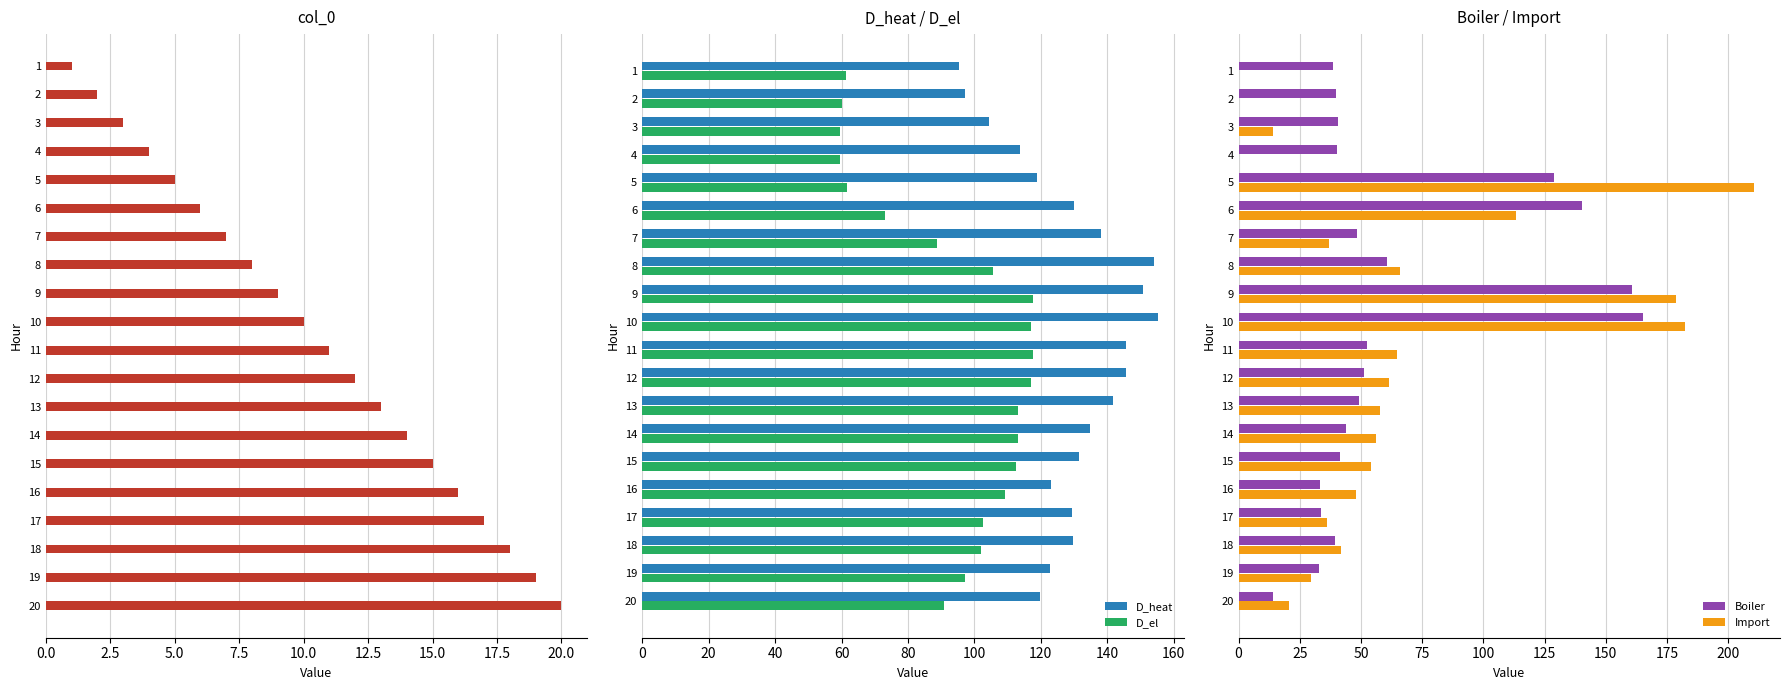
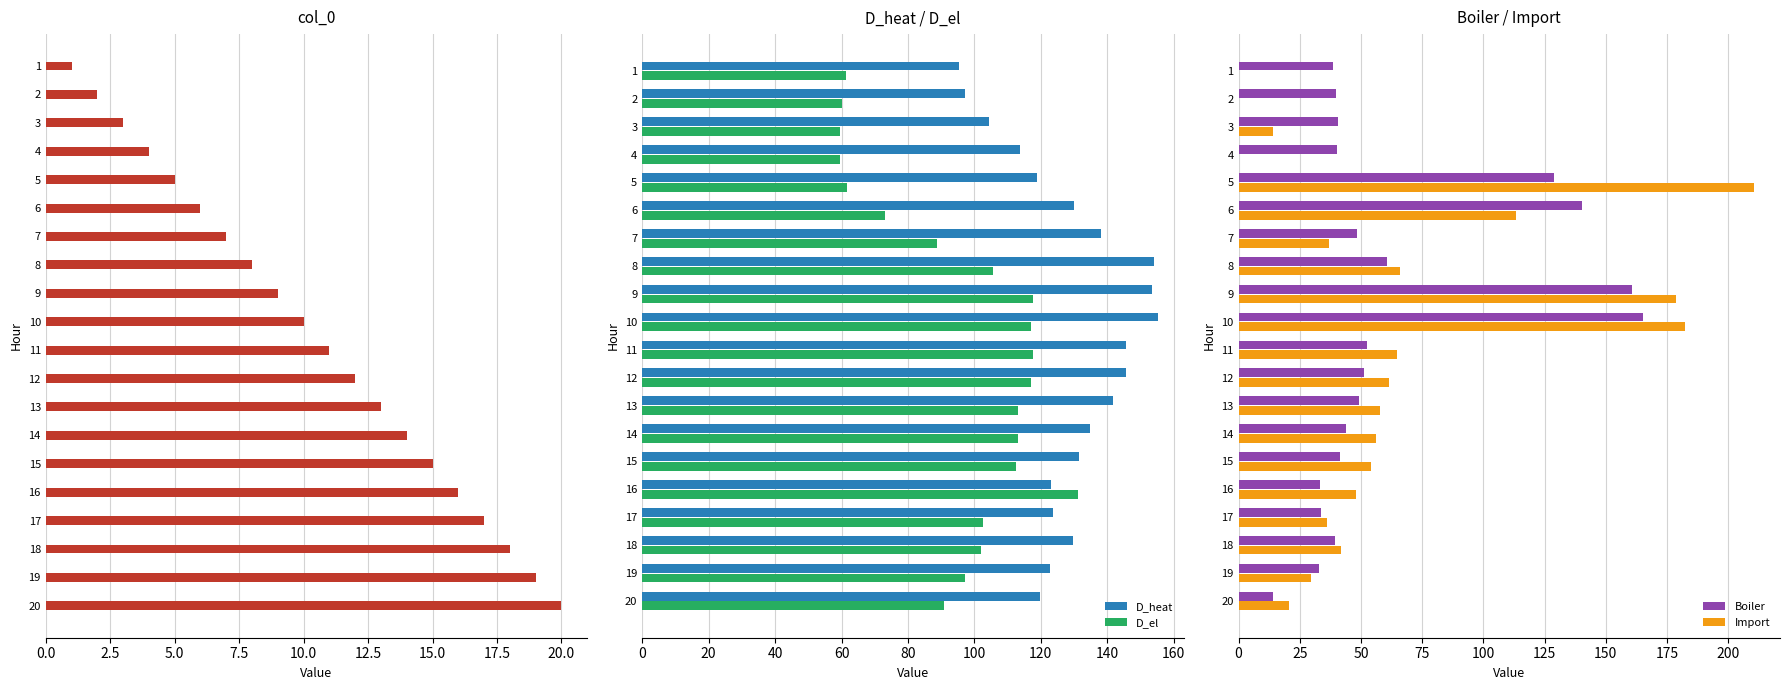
D_heat / D_el, D_heat, 9: 151 -> 153
D_heat / D_el, D_el, 16: 109 -> 131
D_heat / D_el, D_heat, 17: 129 -> 124
